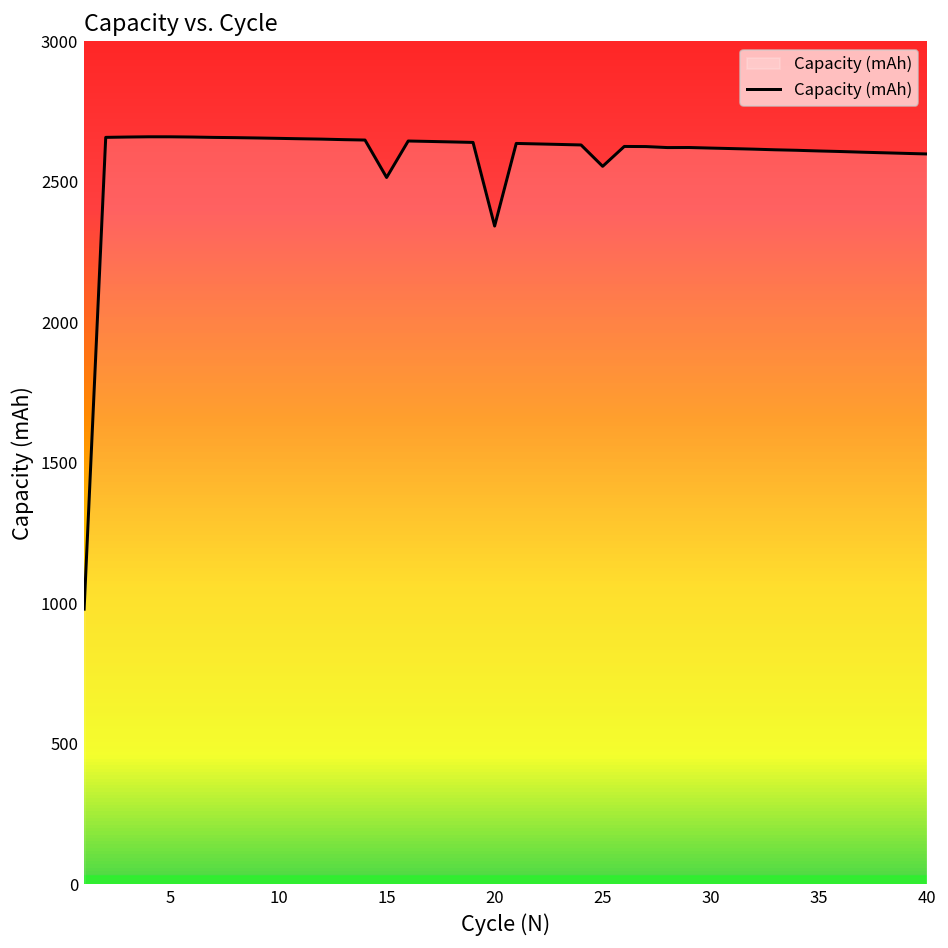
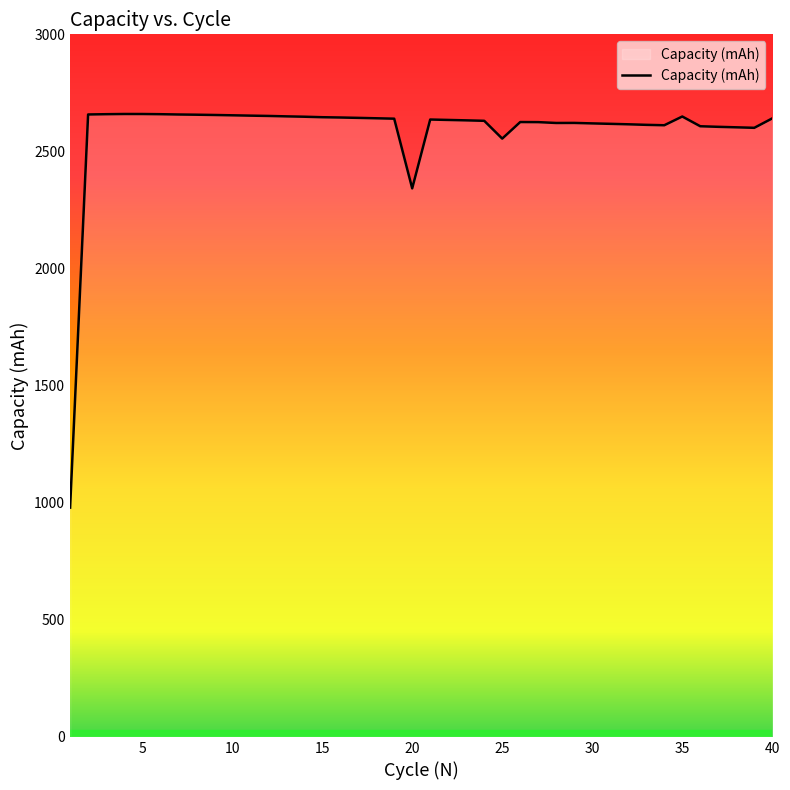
15: 2520 -> 2650
35: 2610 -> 2650
40: 2600 -> 2640
